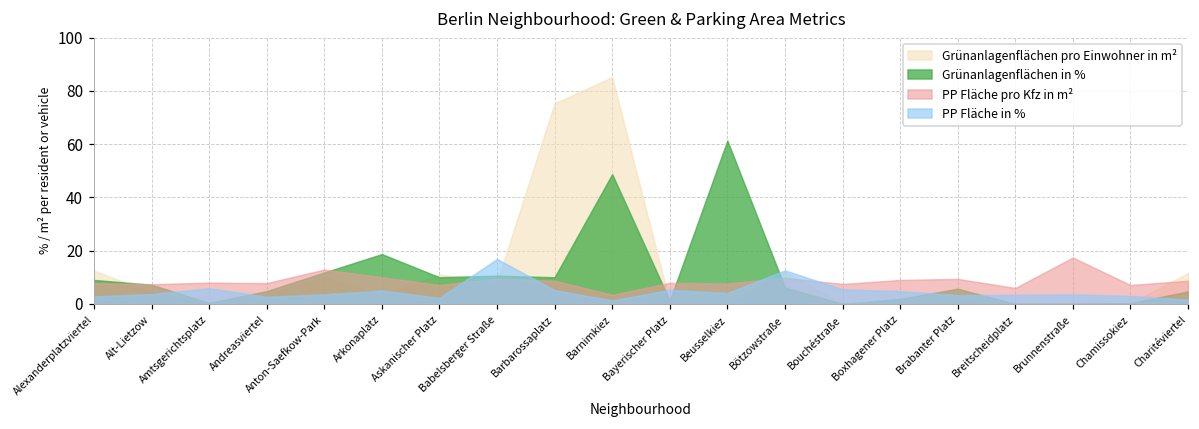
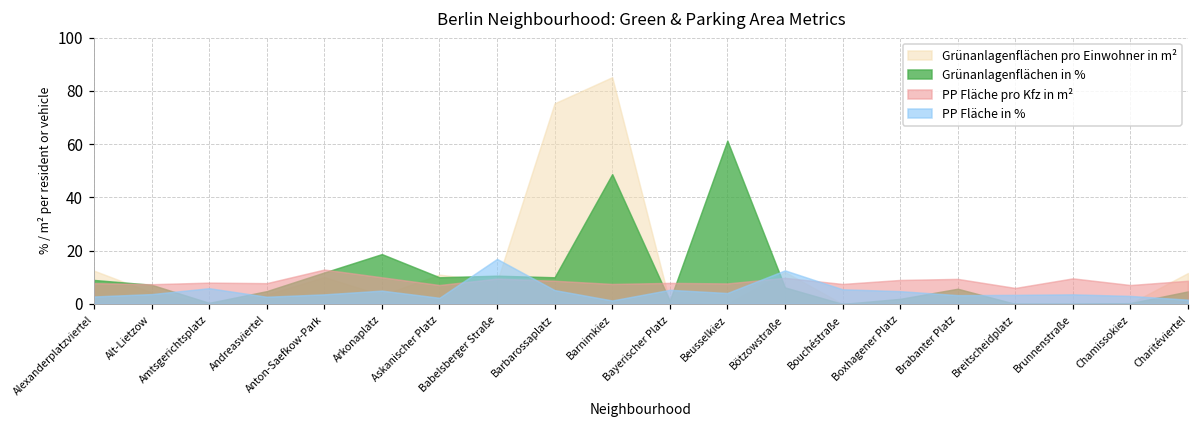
PP Fläche pro Kfz in m², Barnimkiez: 3 -> 8
PP Fläche pro Kfz in m², Brunnenstraße: 17 -> 10
